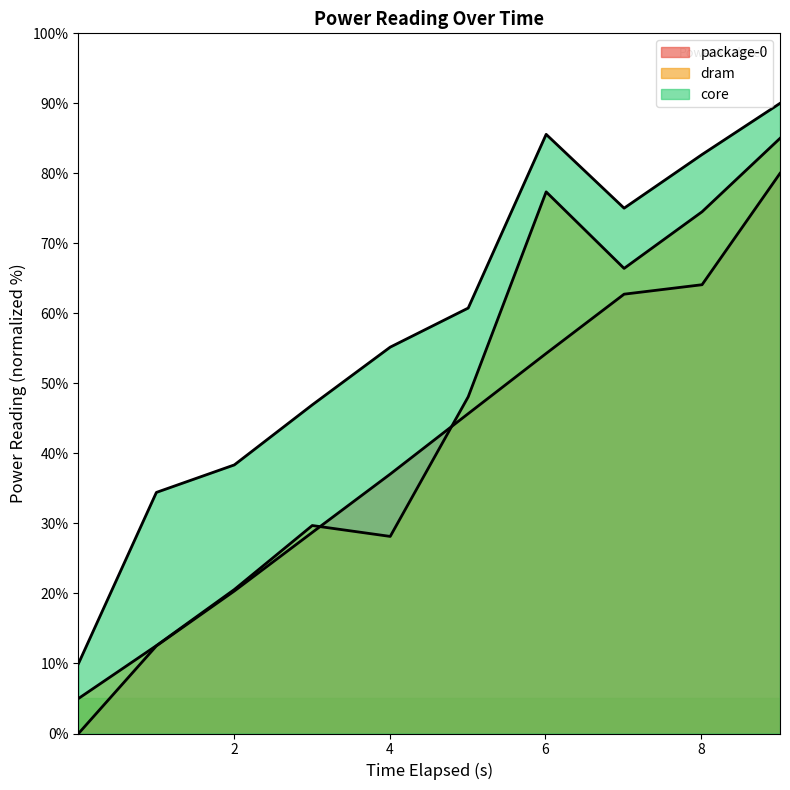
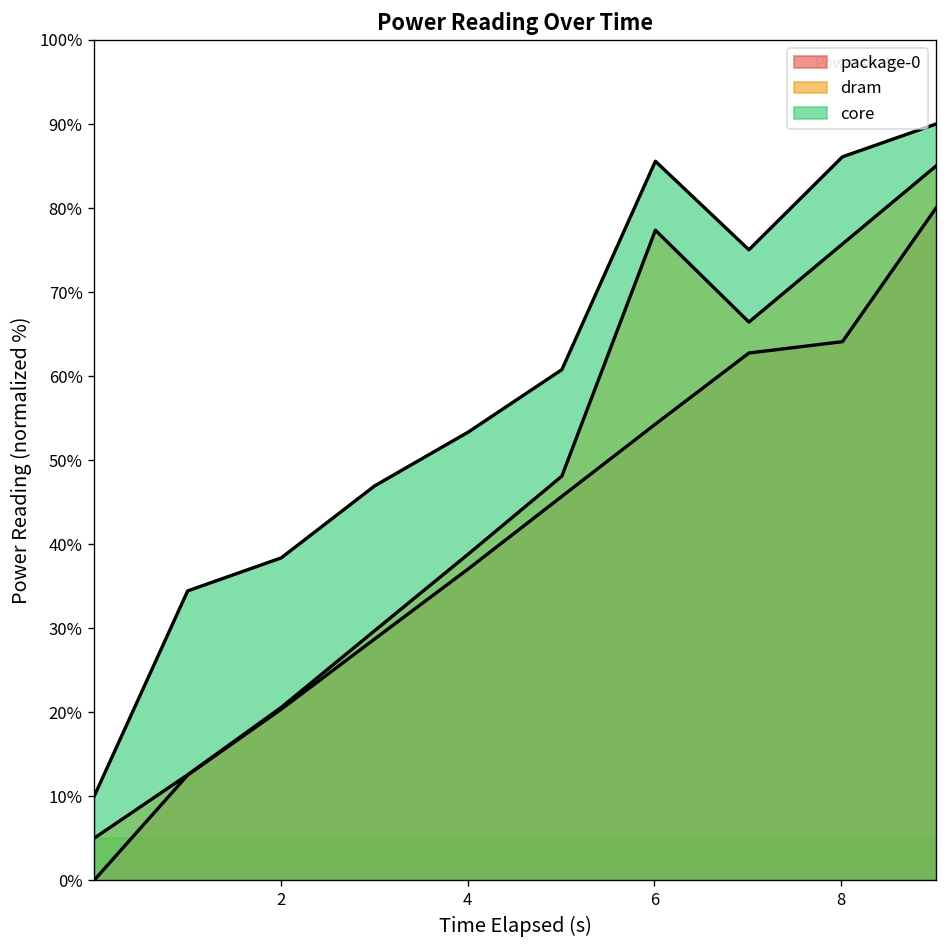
dram, 4: 28% -> 39%
core, 4: 55% -> 53%
dram, 8: 75% -> 76%
core, 8: 83% -> 86%
